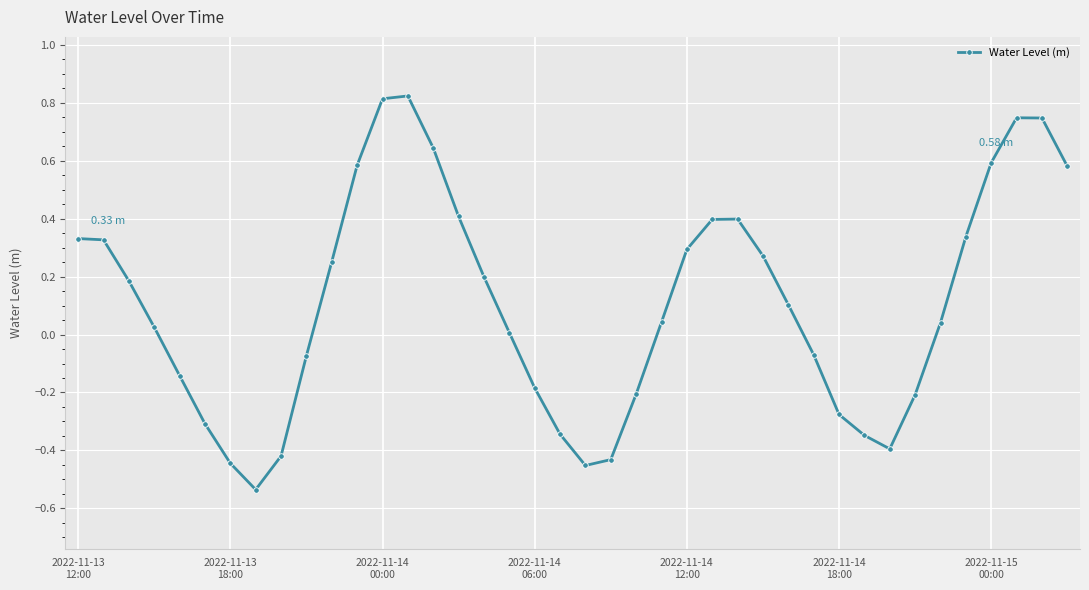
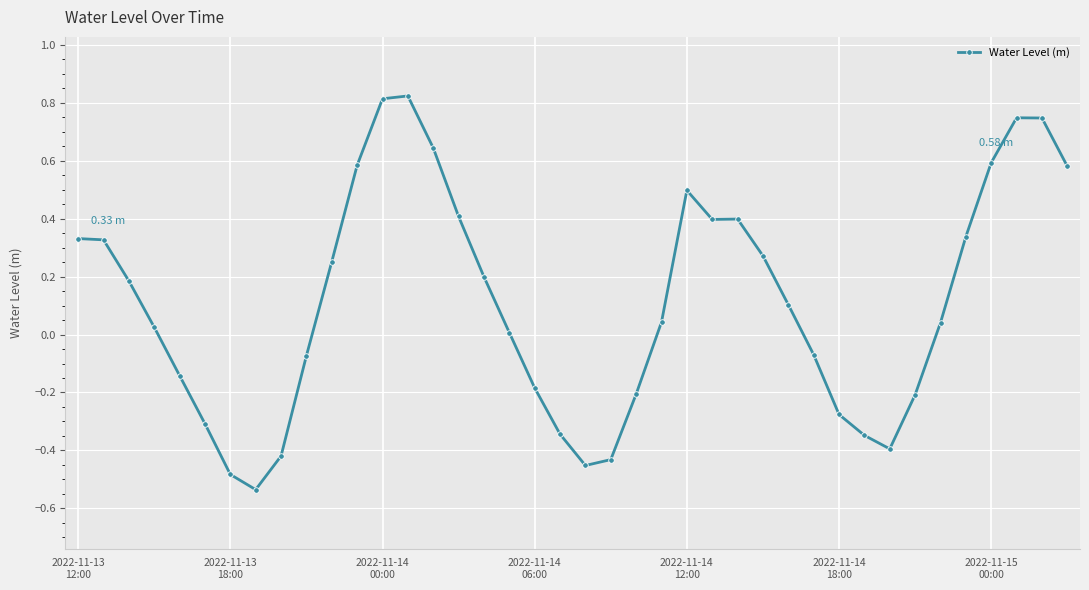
2022-11-13 18:00: -0.44 -> -0.48
2022-11-14 12:00: 0.29 -> 0.50
